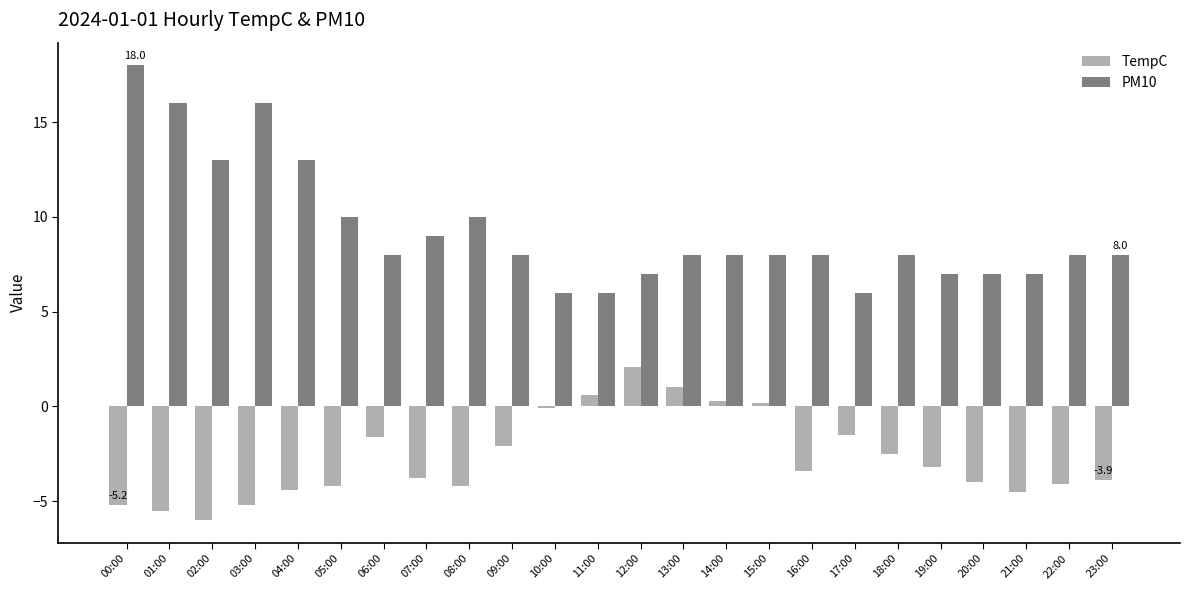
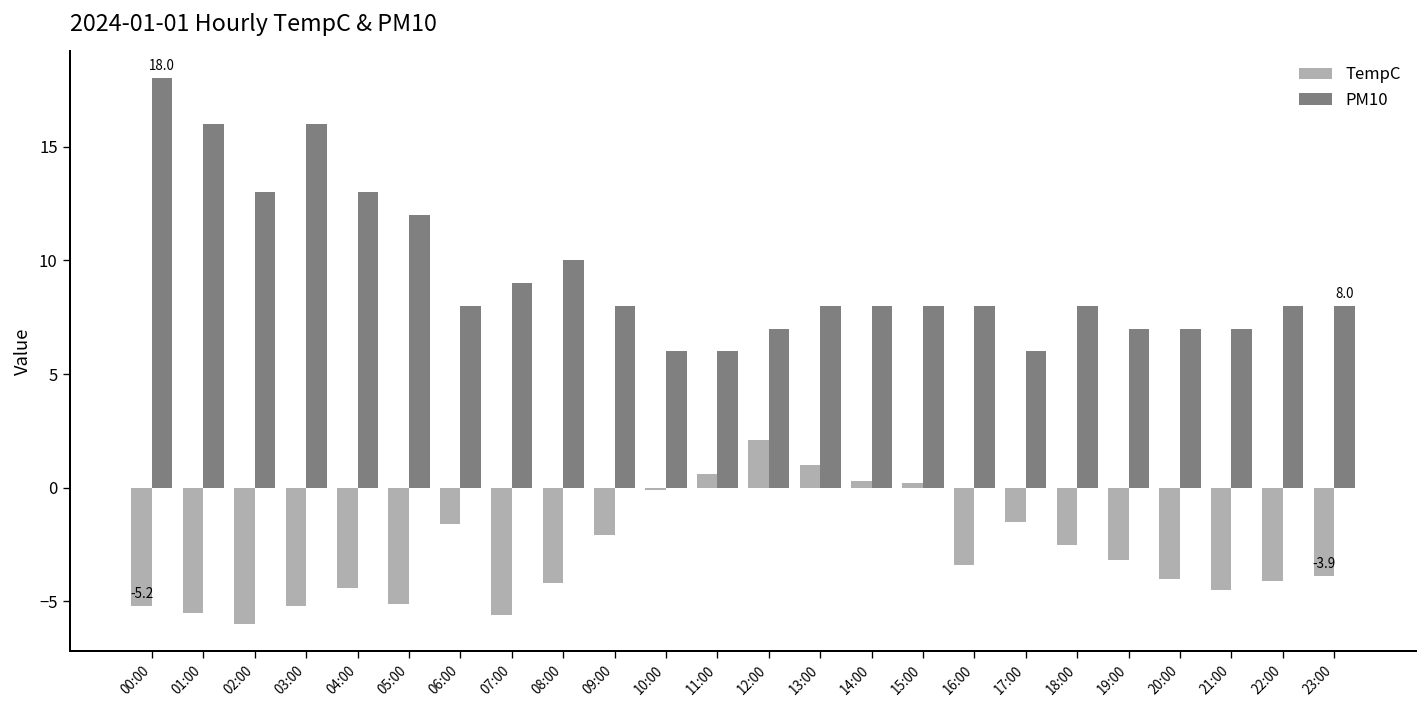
TempC, 05:00: -4.2 -> -5.1
PM10, 05:00: 10 -> 12
TempC, 07:00: -3.8 -> -5.6
